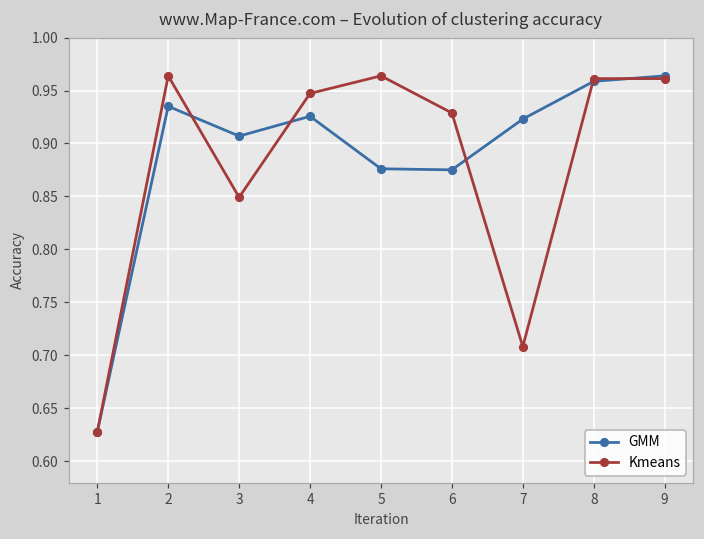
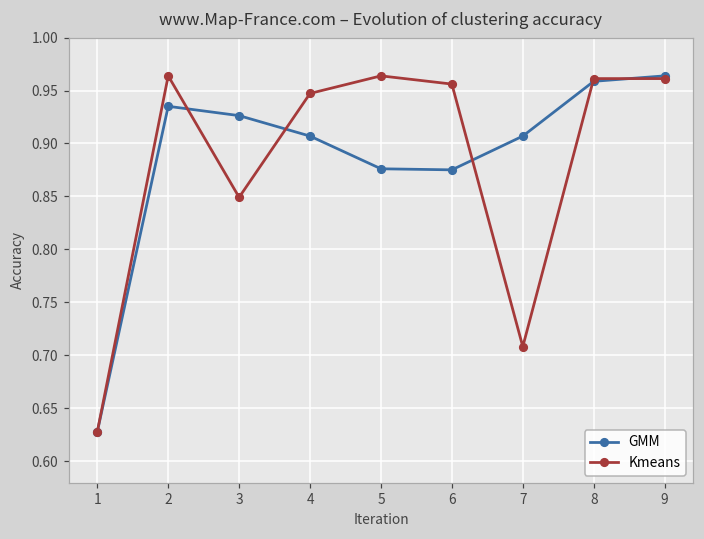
GMM, 3: 0.91 -> 0.93
GMM, 4: 0.93 -> 0.91
Kmeans, 6: 0.93 -> 0.96
GMM, 7: 0.92 -> 0.91
